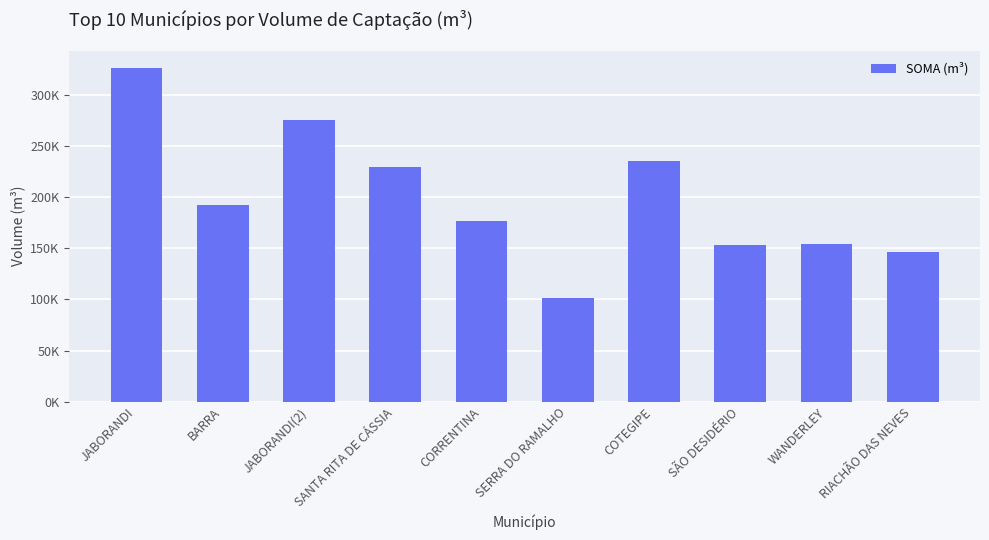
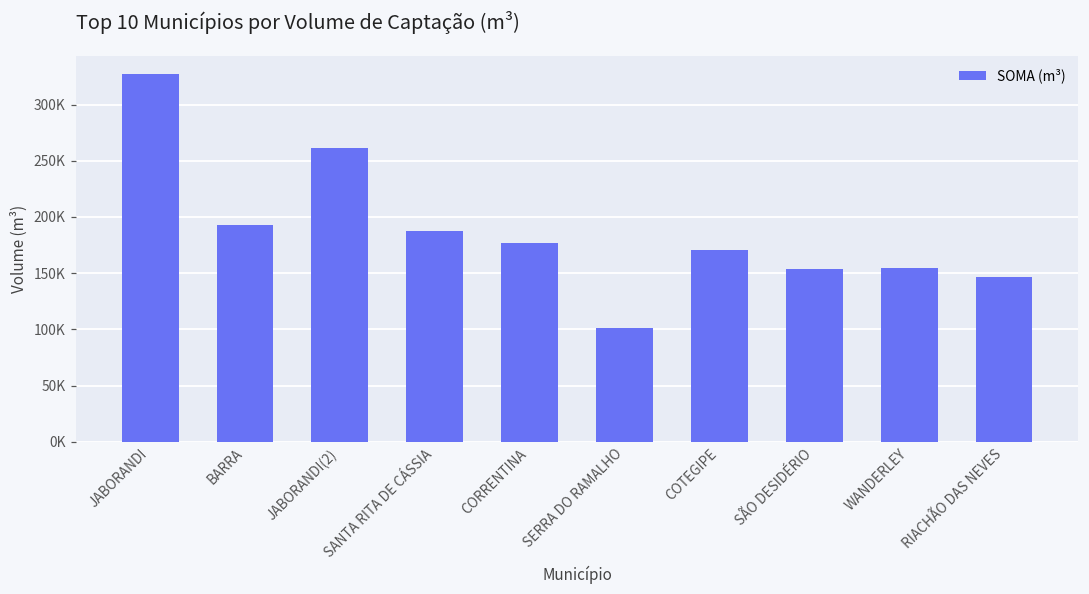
JABORANDI(2): 275000 -> 261000
SANTA RITA DE CÁSSIA: 230000 -> 188000
COTEGIPE: 236000 -> 170000
